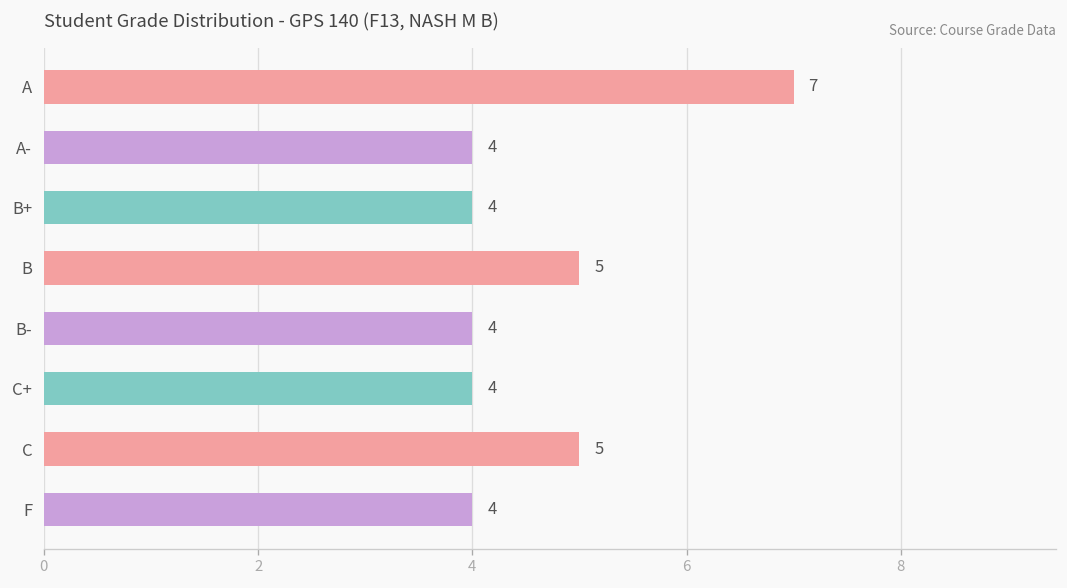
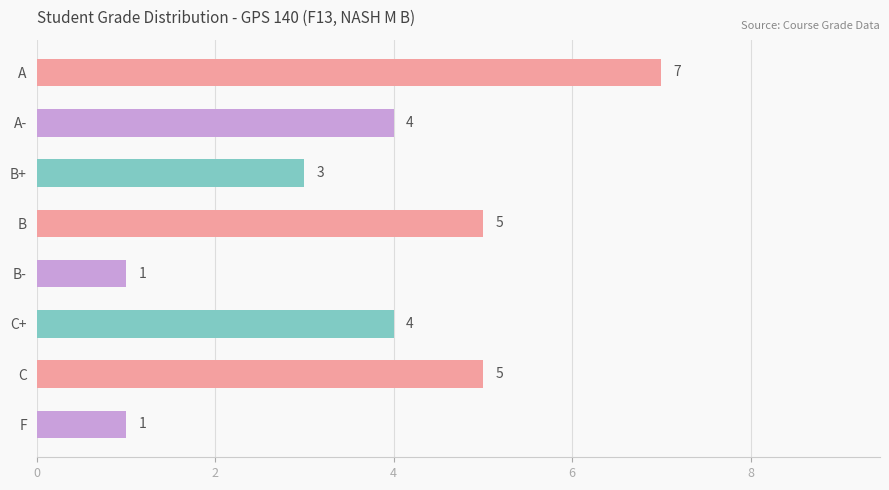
B+: 4 -> 3
B-: 4 -> 1
F: 4 -> 1
